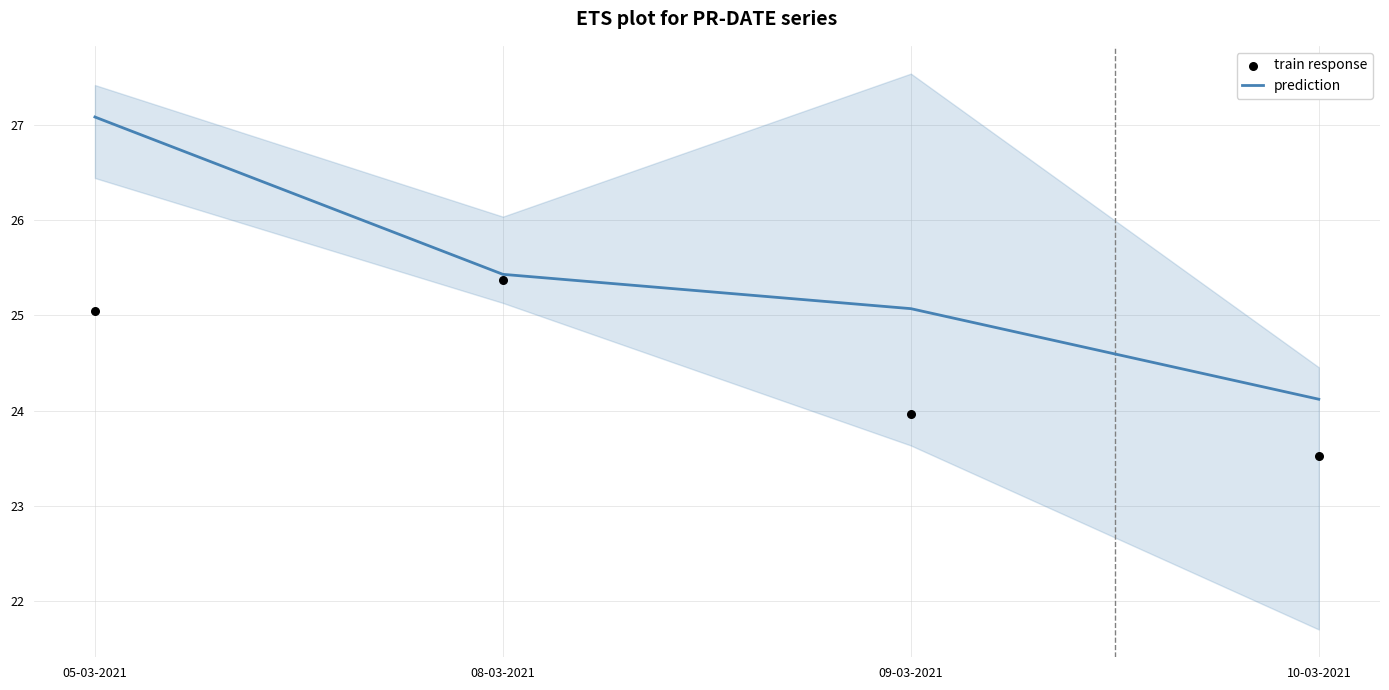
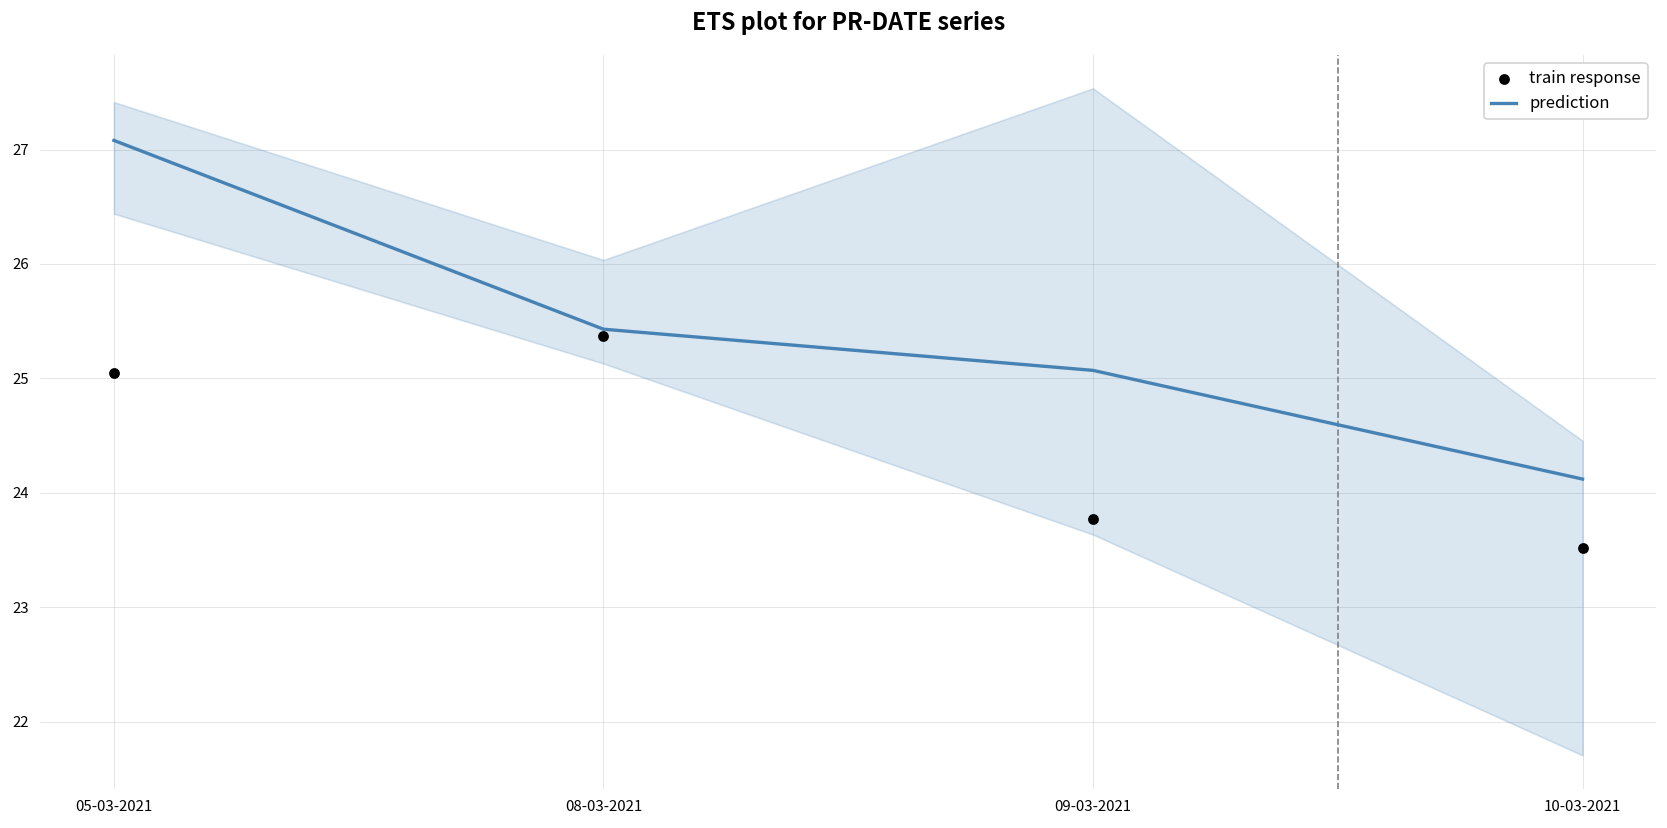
train response, 09-03-2021: 24.0 -> 23.8
